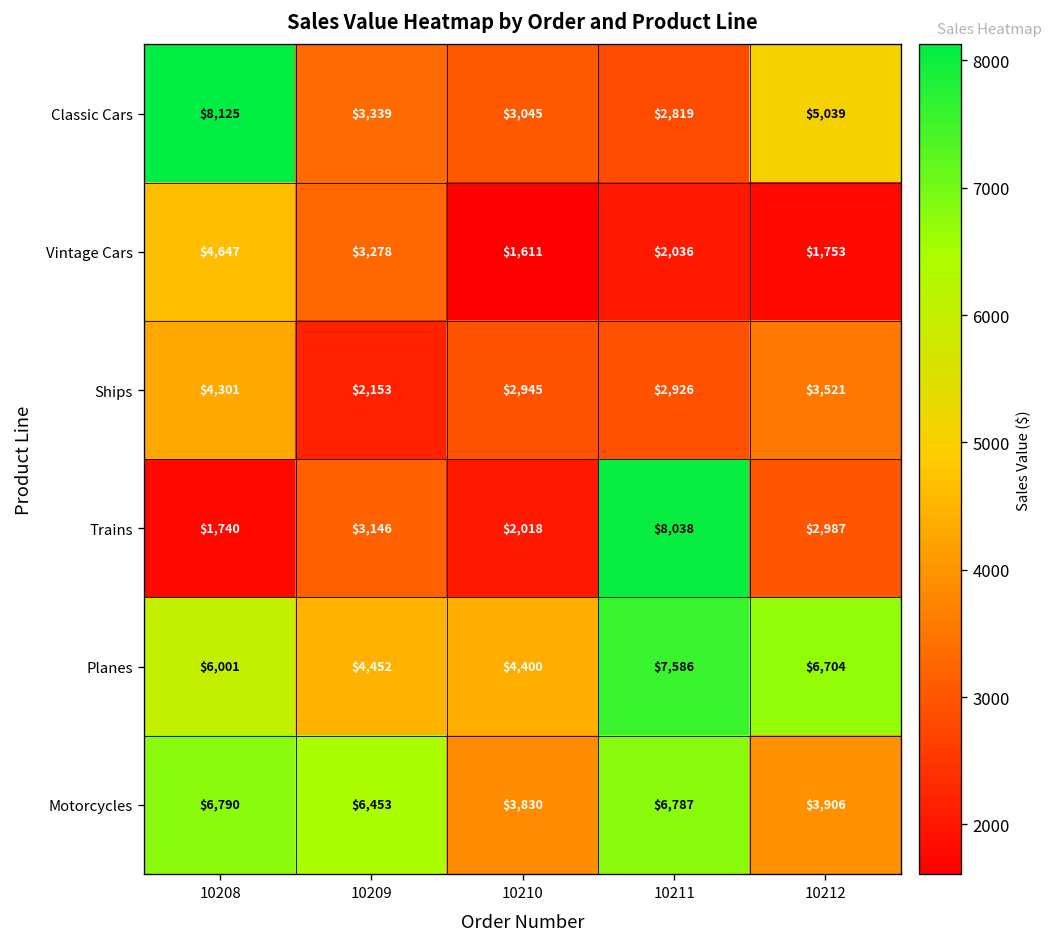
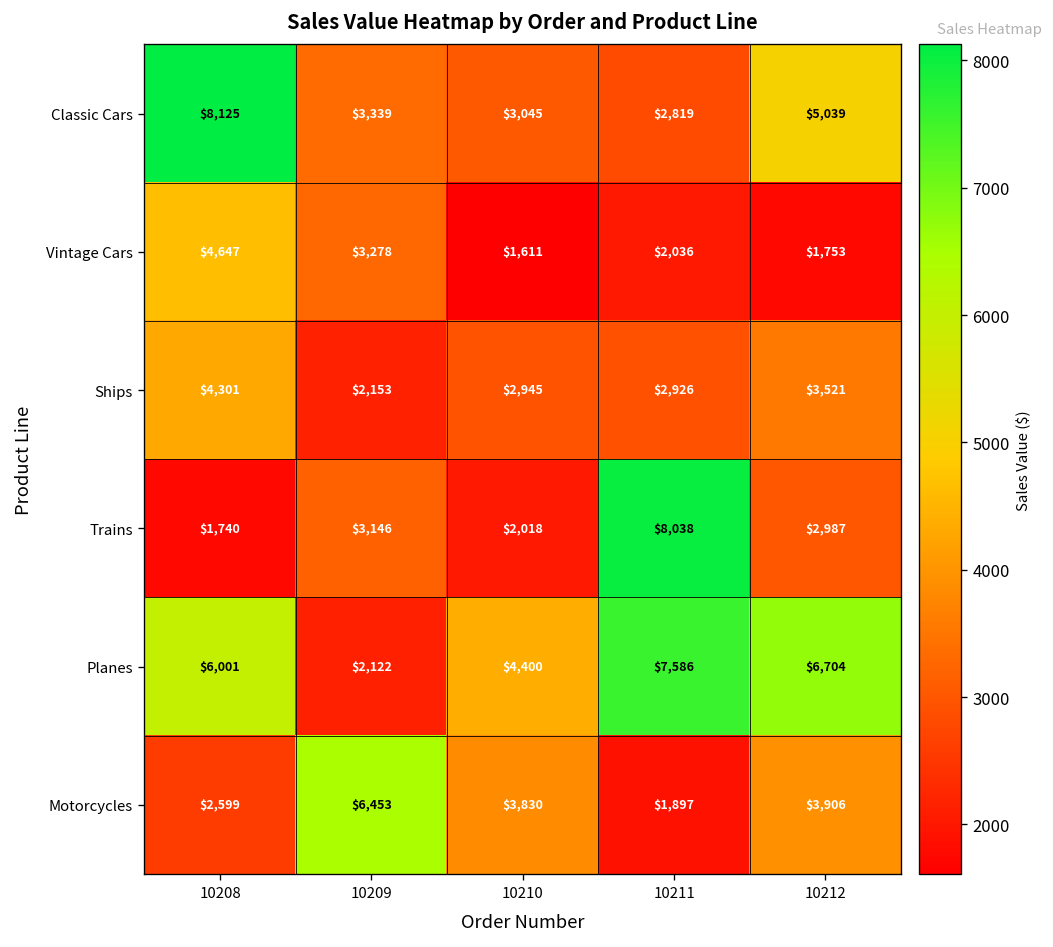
Planes, 10209: $4,452 -> $2,122
Motorcycles, 10208: $6,790 -> $2,599
Motorcycles, 10211: $6,787 -> $1,897
